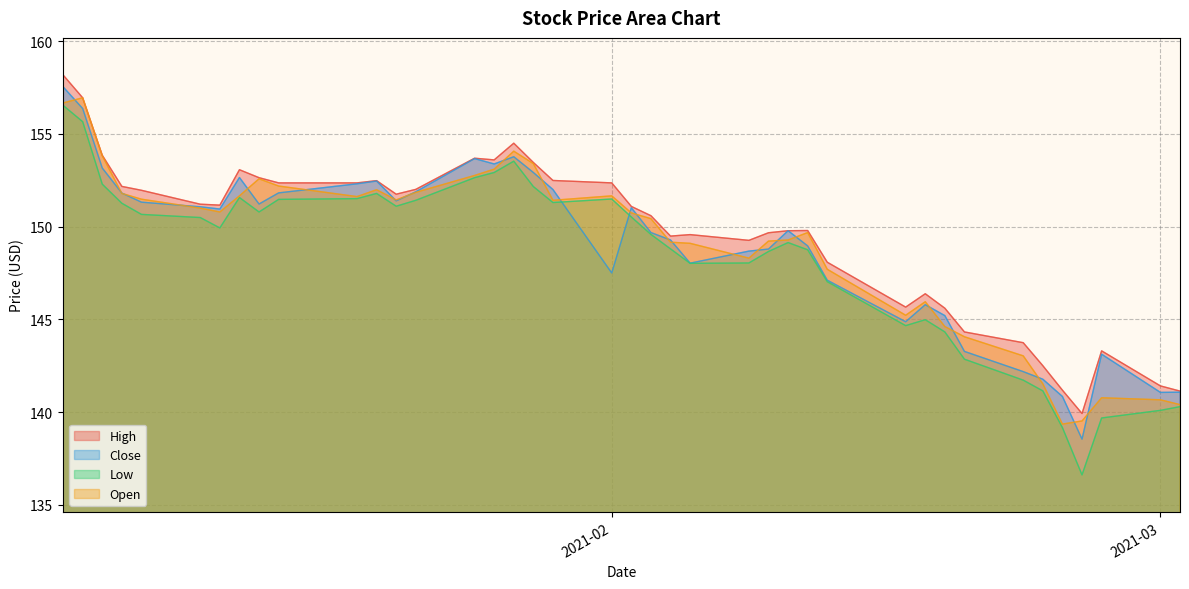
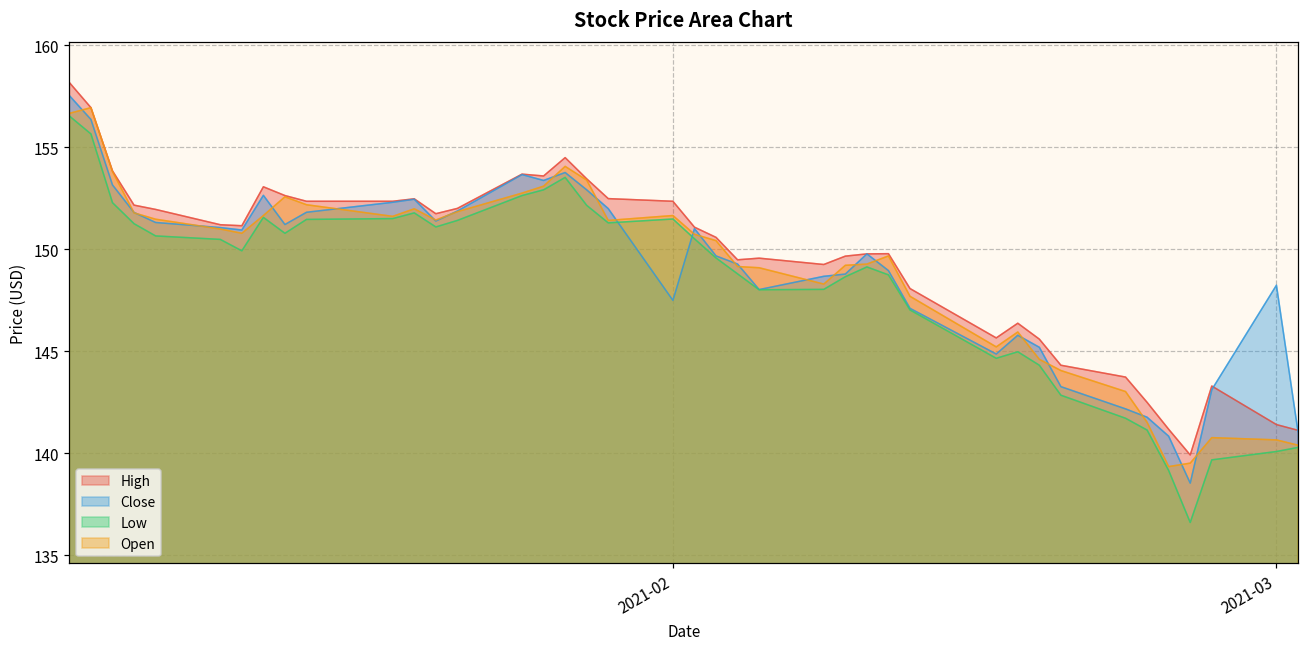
Close, 2021-03: 141.1 -> 148.2
